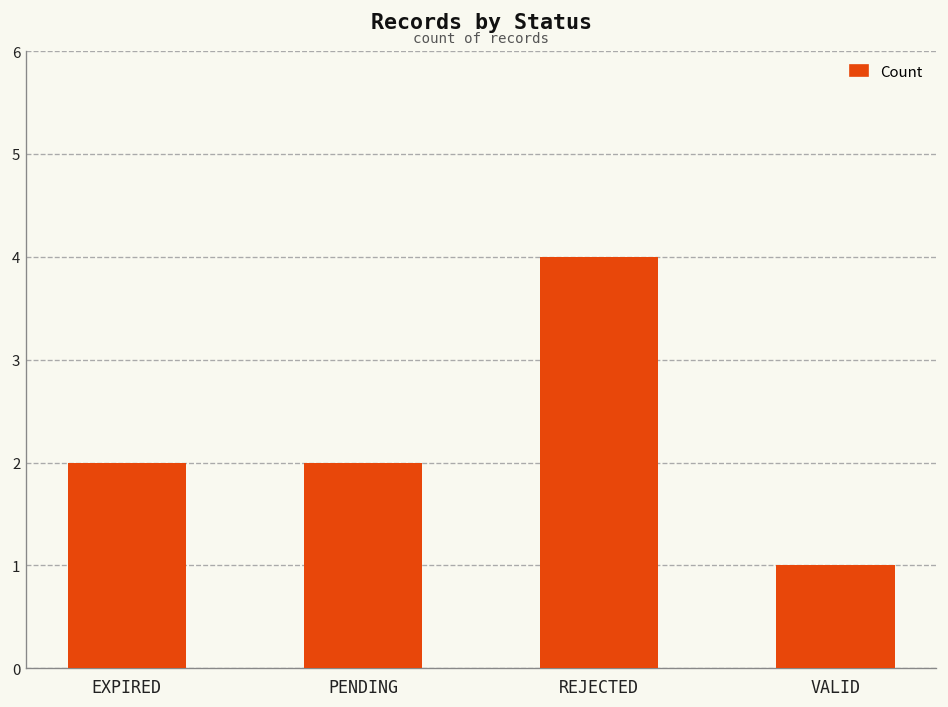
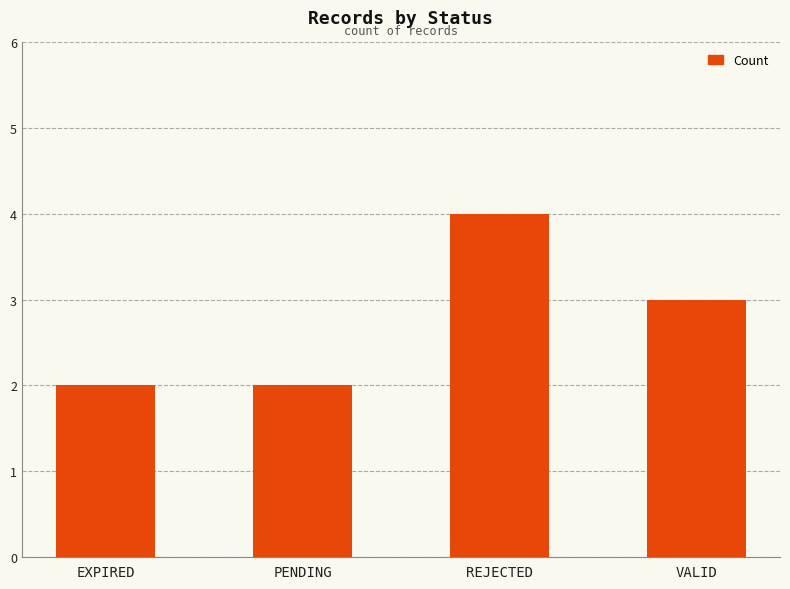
VALID: 1 -> 3
